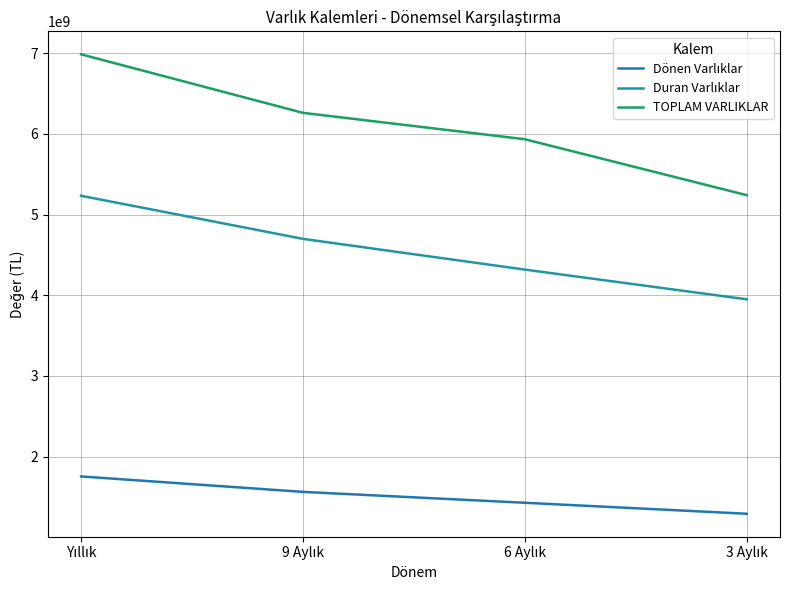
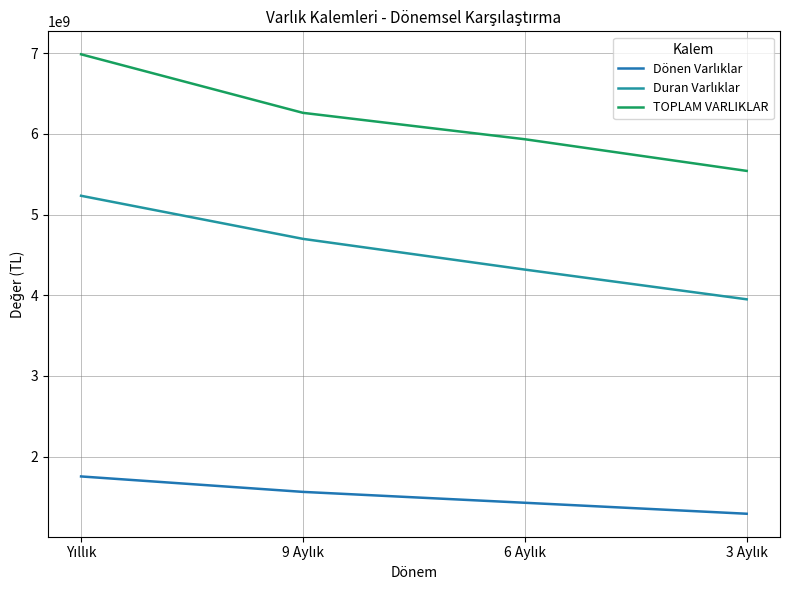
TOPLAM VARLIKLAR, 3 Aylık: 5200000000 -> 5500000000
